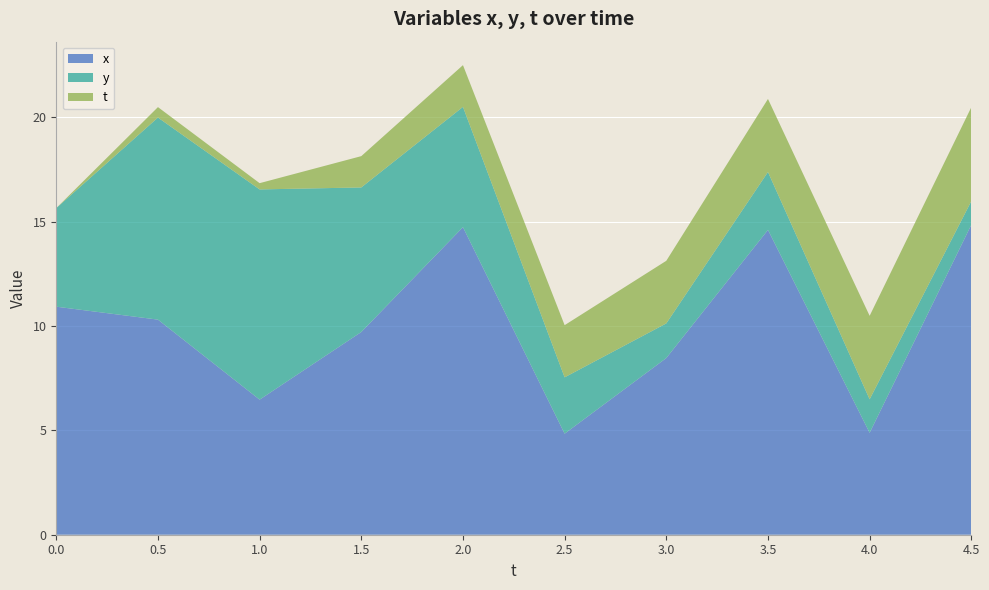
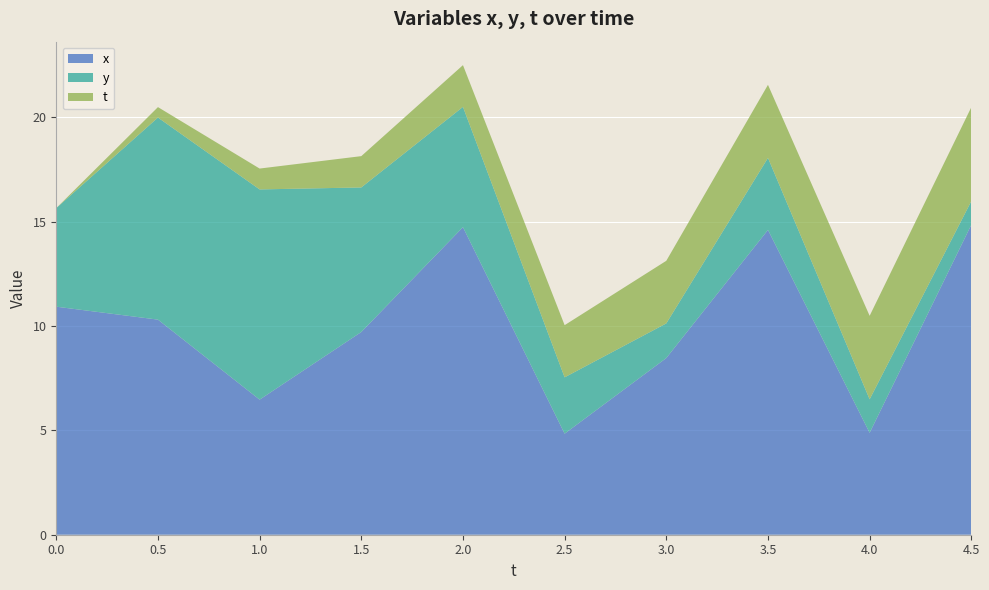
t, 1.0: 0.3 -> 1.0
y, 3.5: 2.8 -> 3.5
